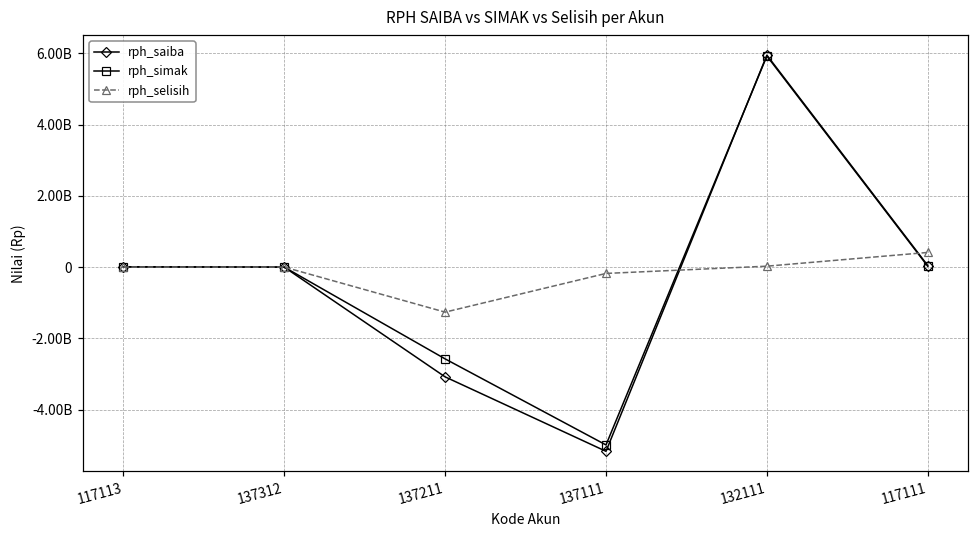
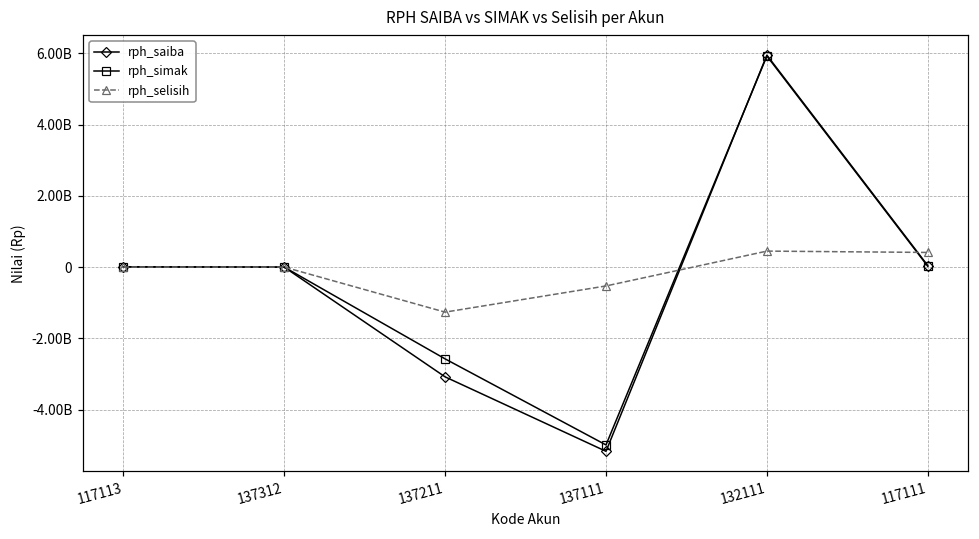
rph_selisih, 137111: -200000000 -> -500000000
rph_selisih, 132111: 0 -> 400000000
